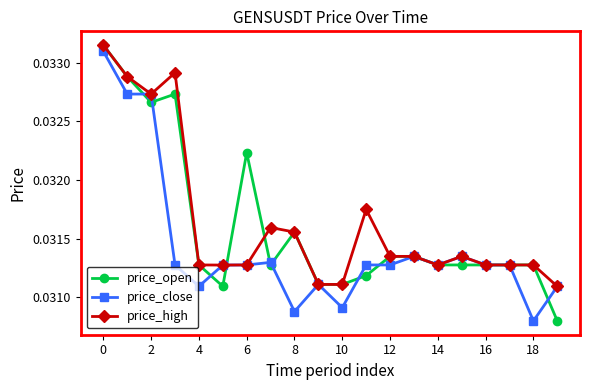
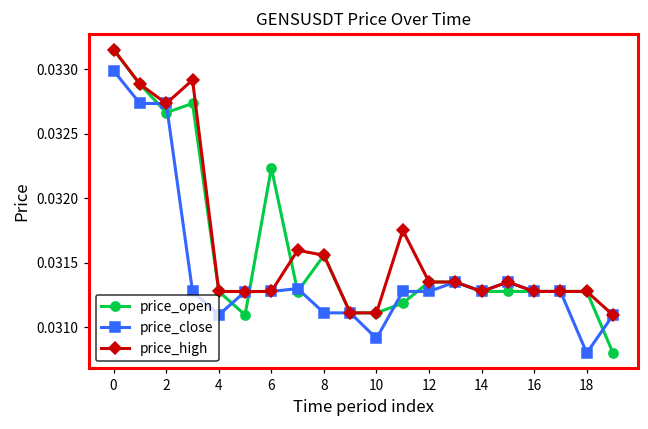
price_close, 0: 0.03310 -> 0.03299
price_close, 8: 0.03088 -> 0.03111
